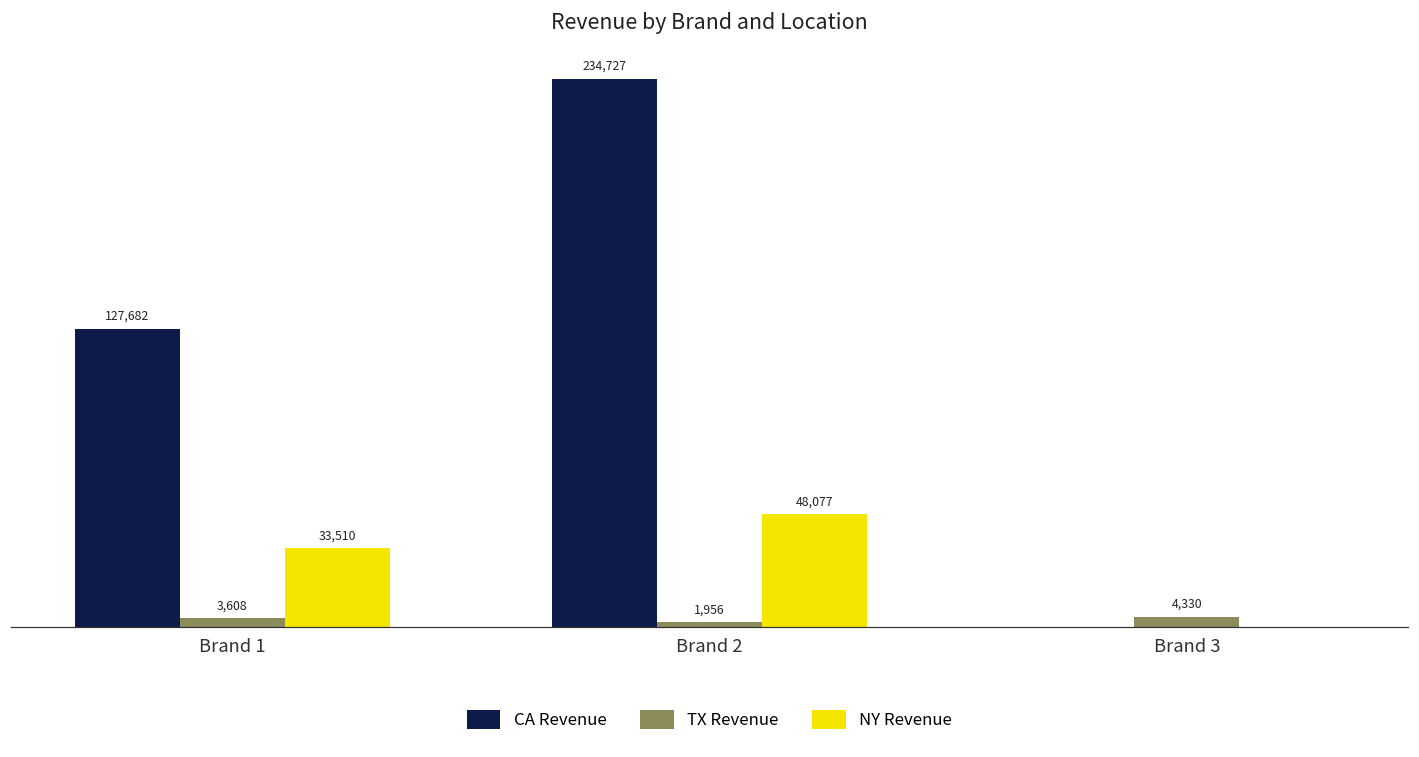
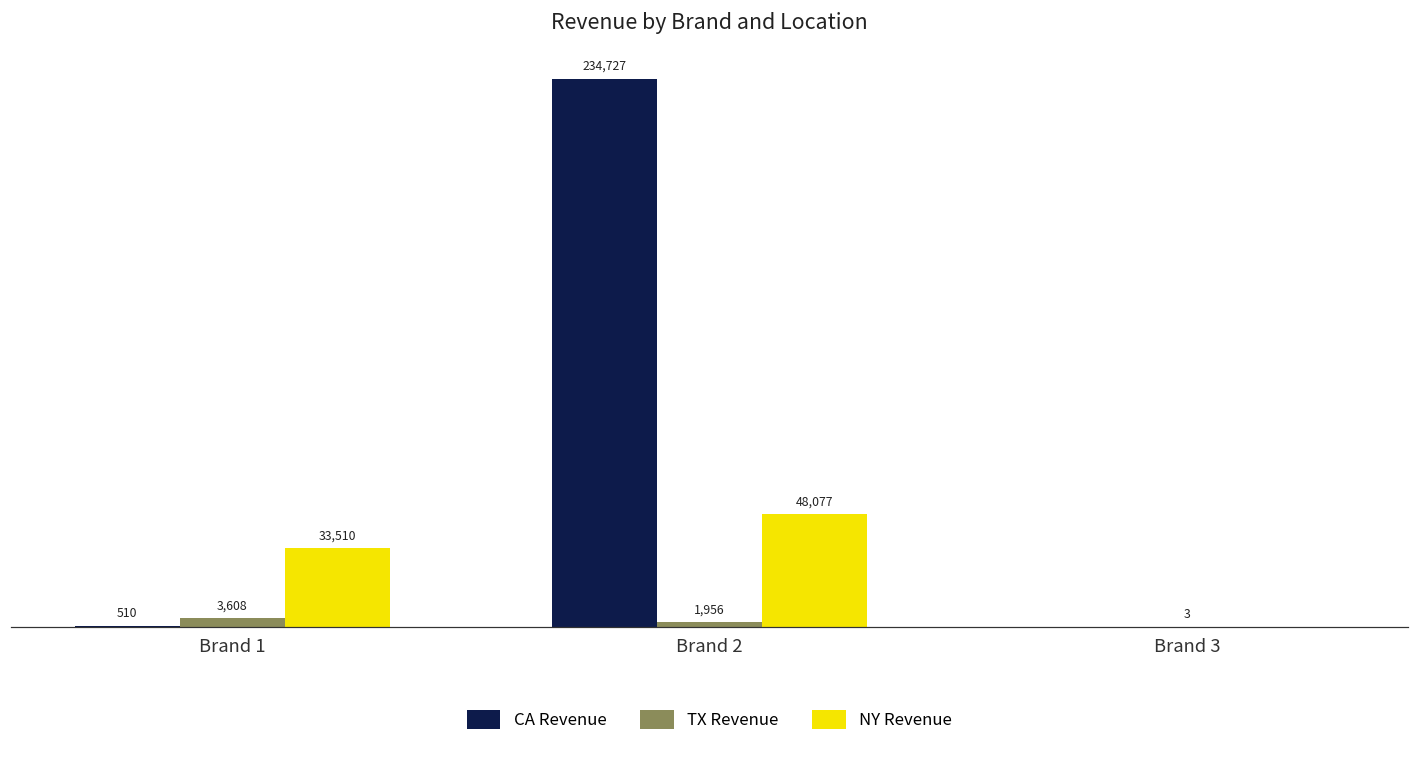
CA Revenue, Brand 1: 127,682 -> 510
TX Revenue, Brand 3: 4,330 -> 3
